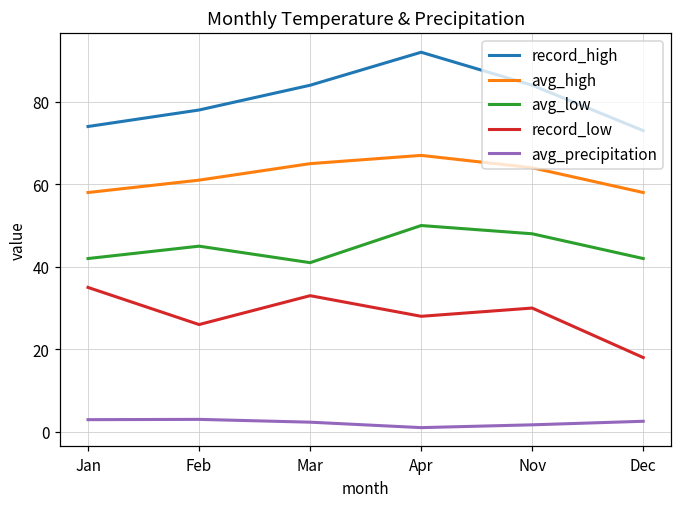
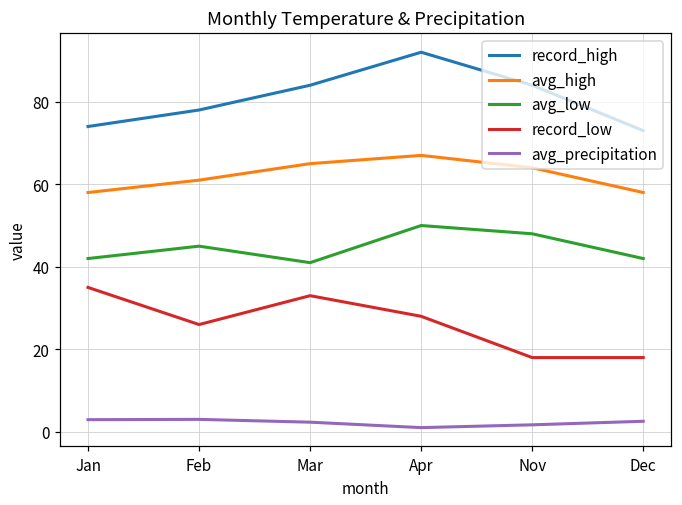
record_low, Nov: 30 -> 18
